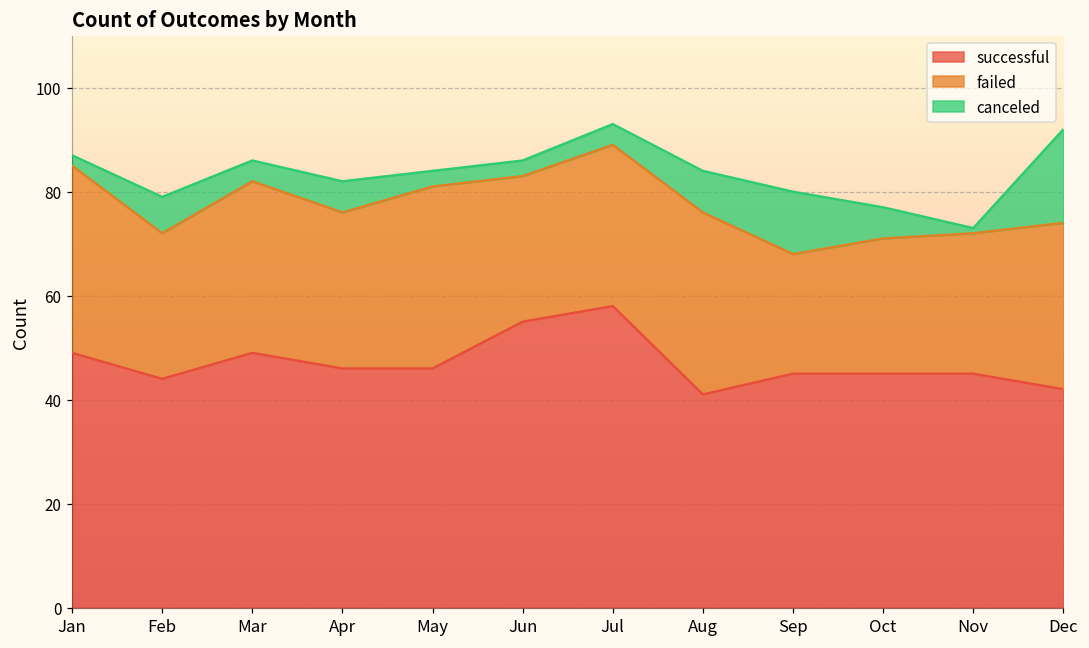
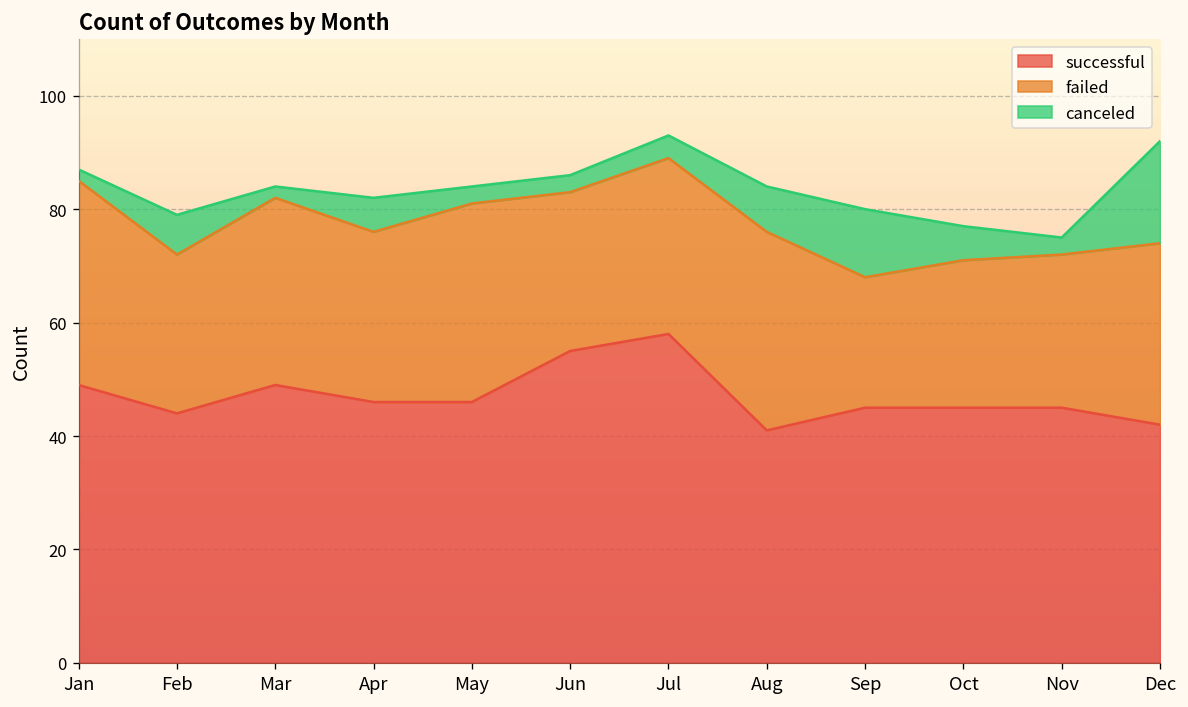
canceled, Mar: 4 -> 2
canceled, Nov: 1 -> 3
